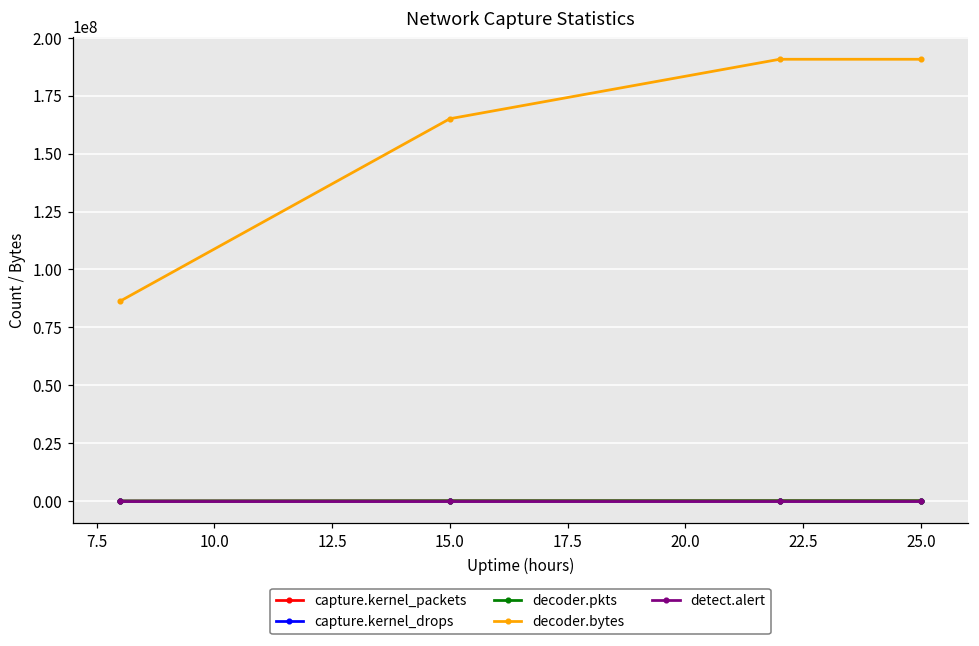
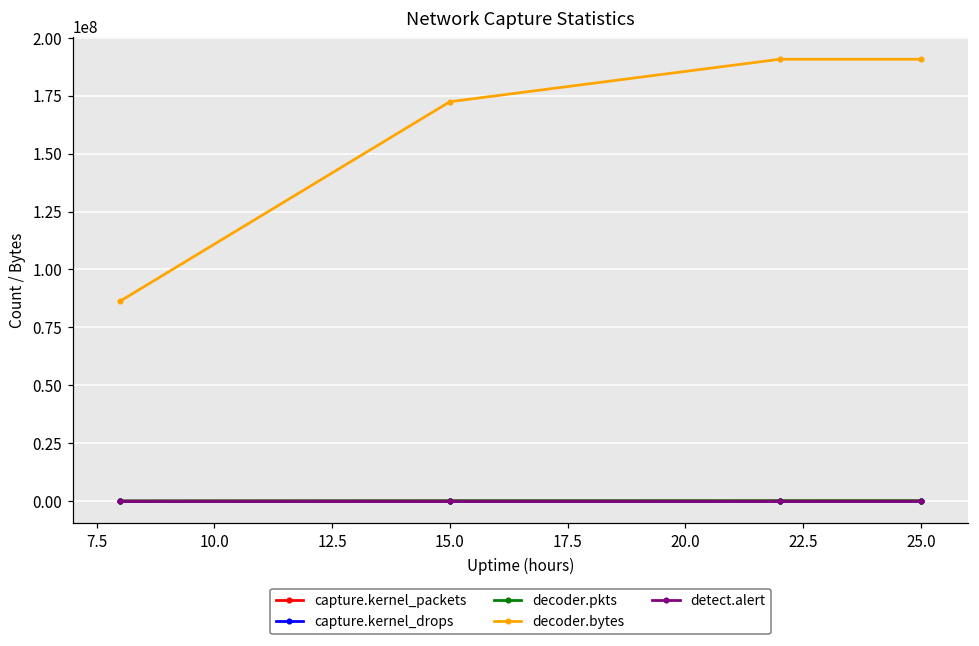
decoder.bytes, 15.0: 165000000 -> 172000000
